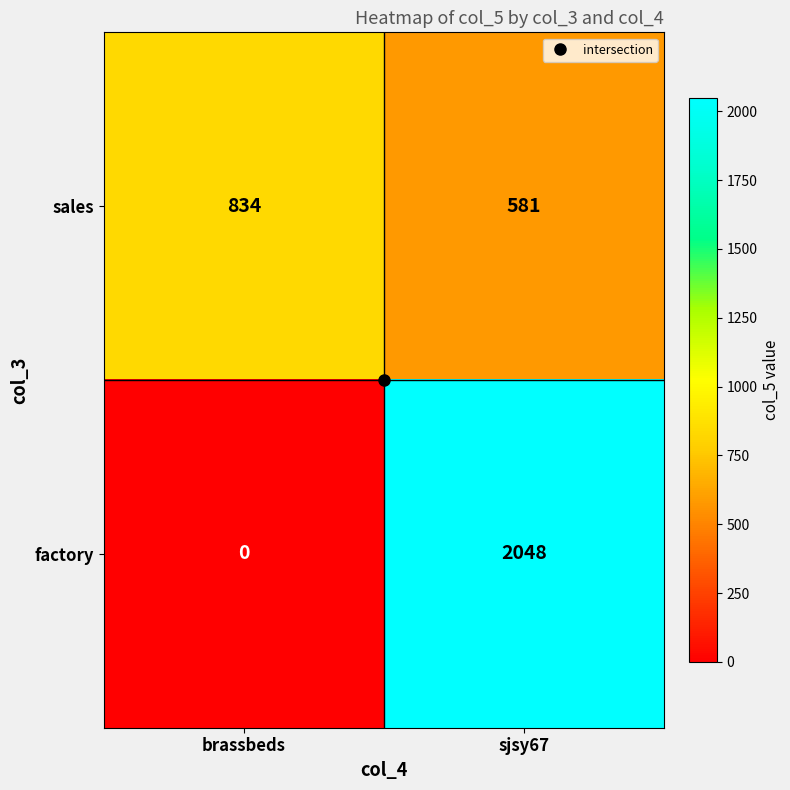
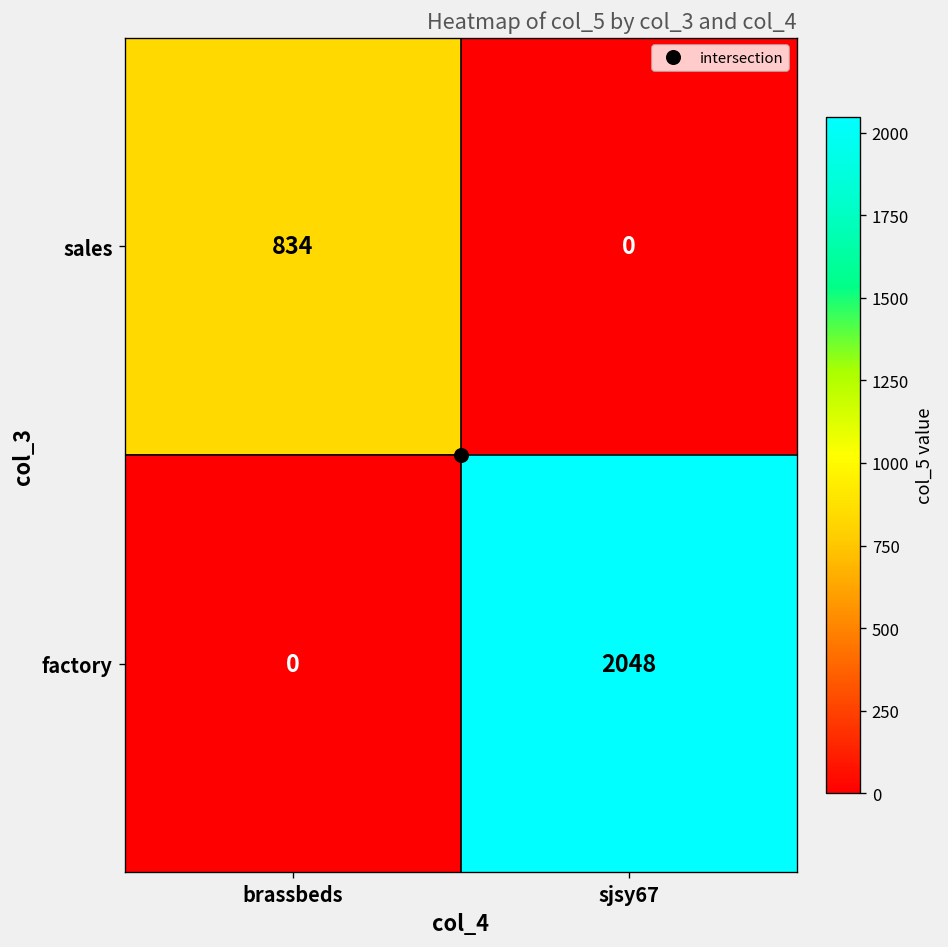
sales, sjsy67: 581 -> 0
